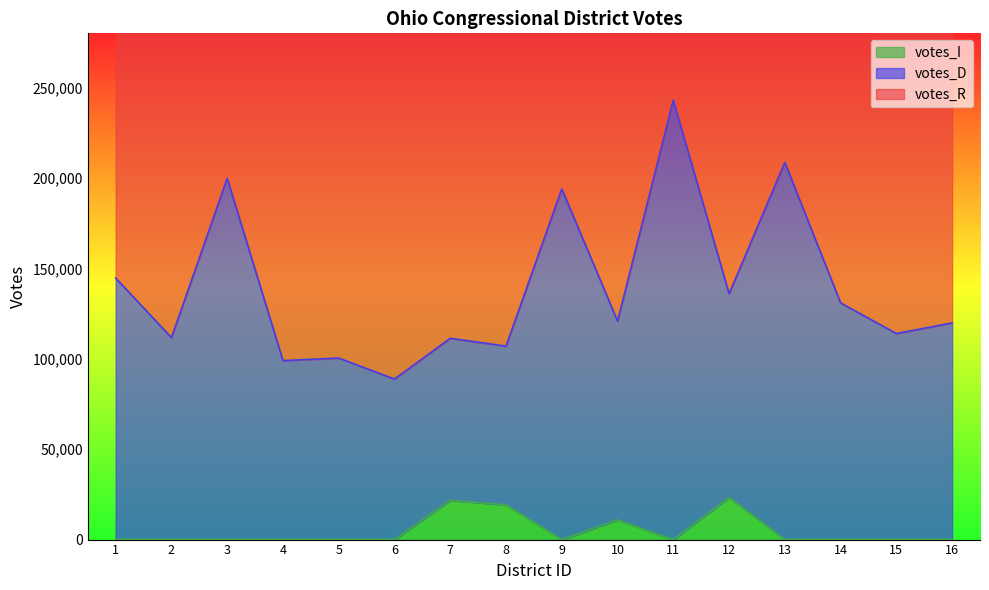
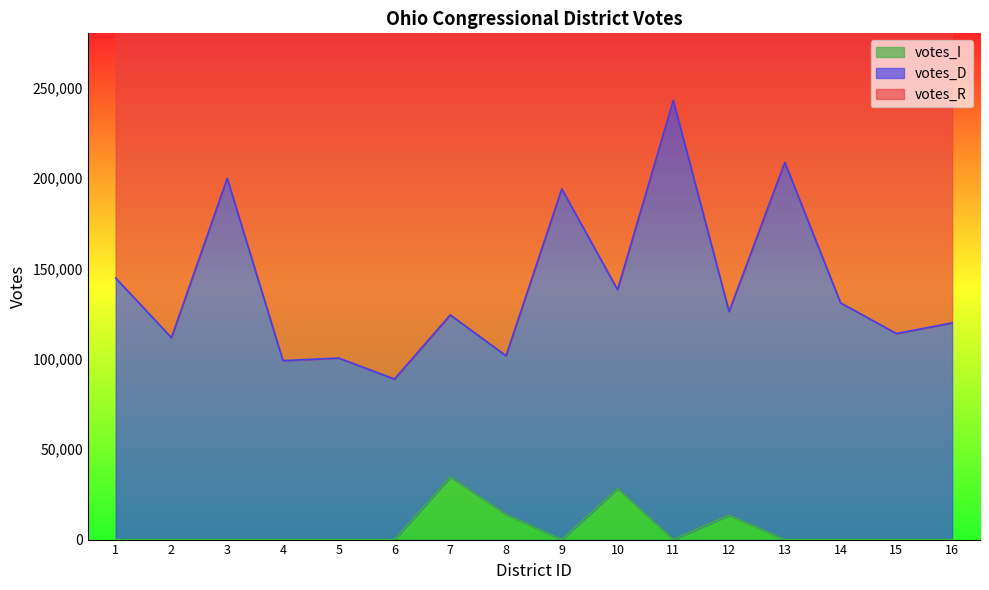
votes_I, 7: 22,000 -> 35,000
votes_I, 8: 19,000 -> 14,000
votes_I, 10: 11,000 -> 28,000
votes_I, 12: 23,000 -> 13,000
